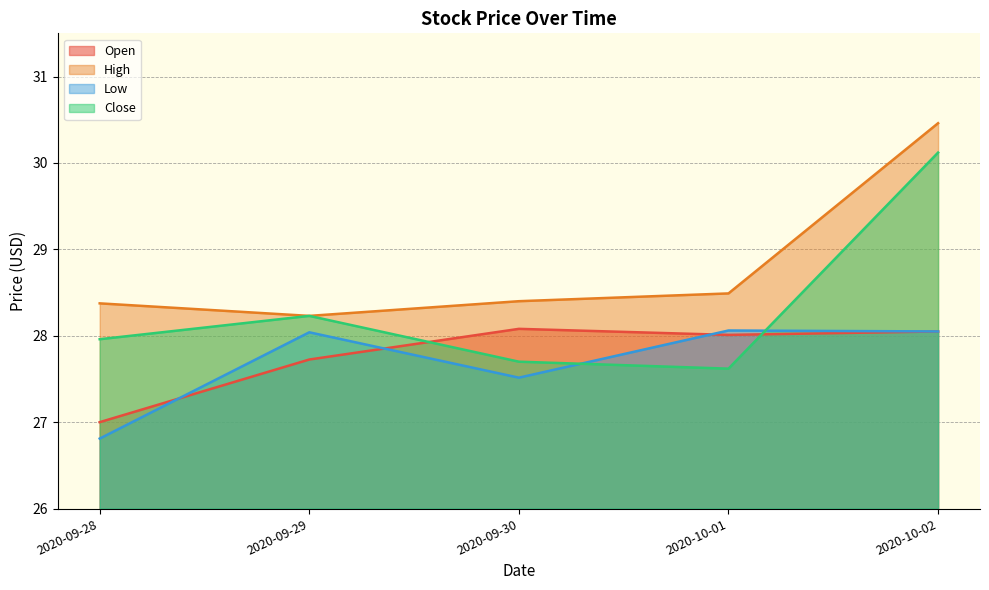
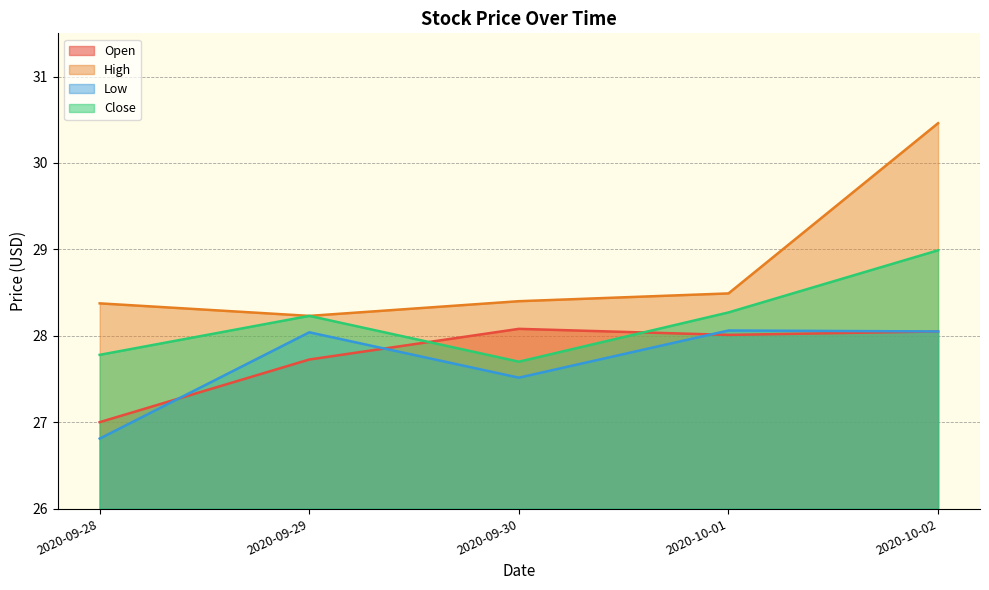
Close, 2020-09-28: 28.0 -> 27.8
Close, 2020-10-01: 27.6 -> 28.3
Close, 2020-10-02: 30.1 -> 29.0
